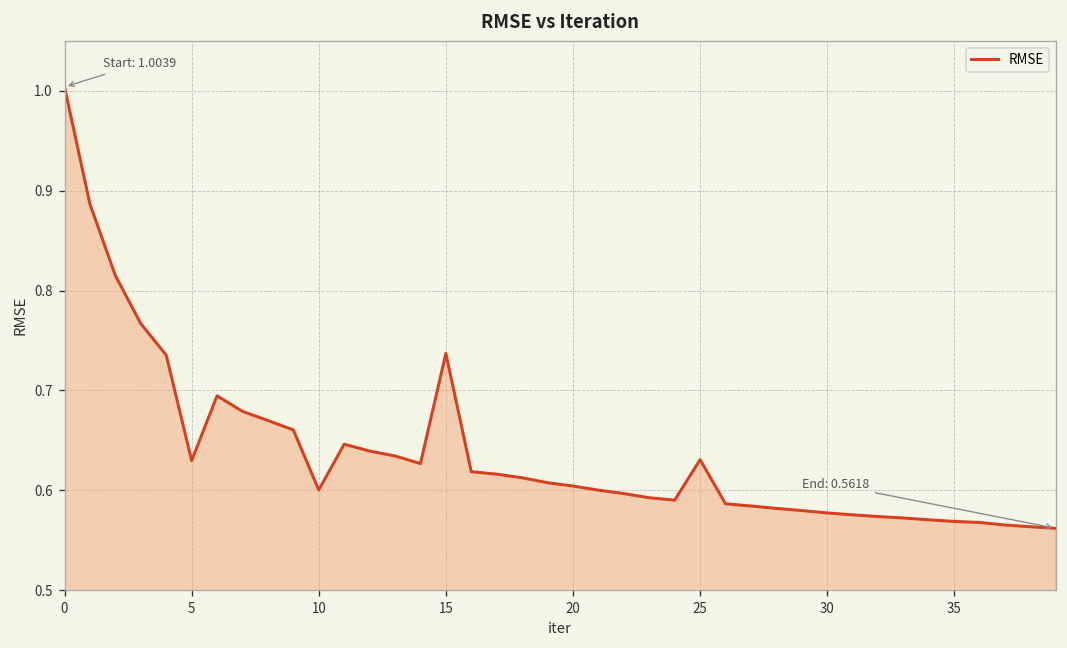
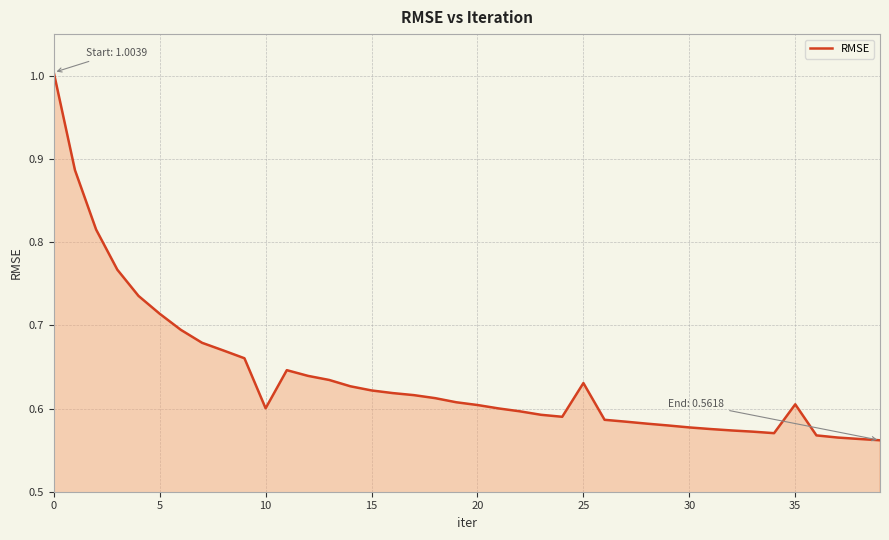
5: 0.63 -> 0.71
15: 0.74 -> 0.62
35: 0.57 -> 0.61
